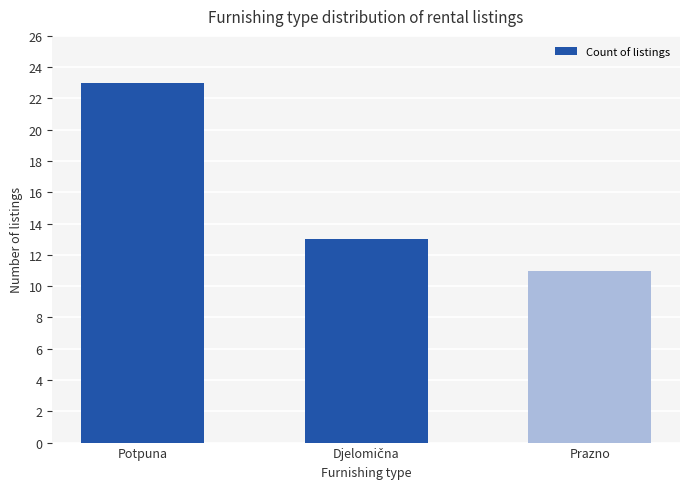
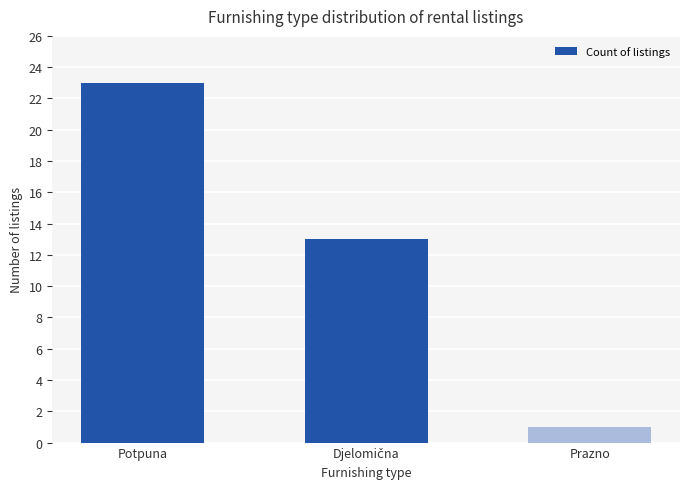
Prazno: 11 -> 1
